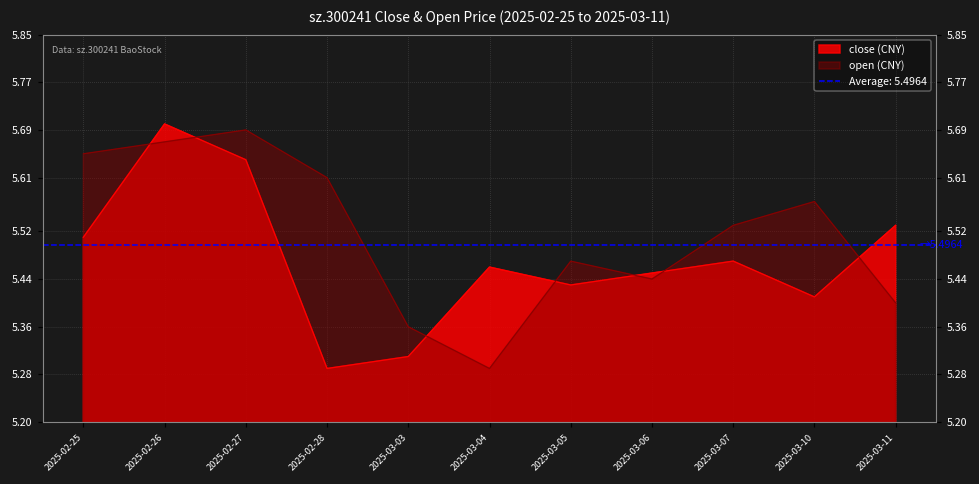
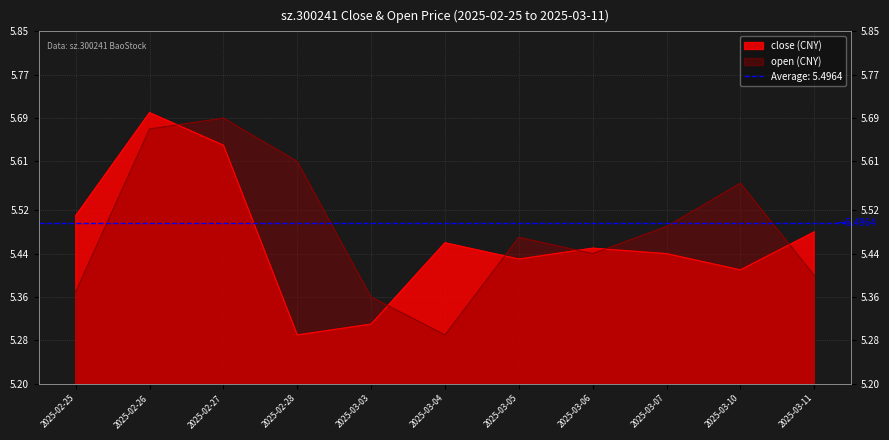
open (CNY), 2025-02-25: 5.65 -> 5.37
close (CNY), 2025-03-07: 5.47 -> 5.44
open (CNY), 2025-03-07: 5.53 -> 5.49
close (CNY), 2025-03-11: 5.53 -> 5.48
